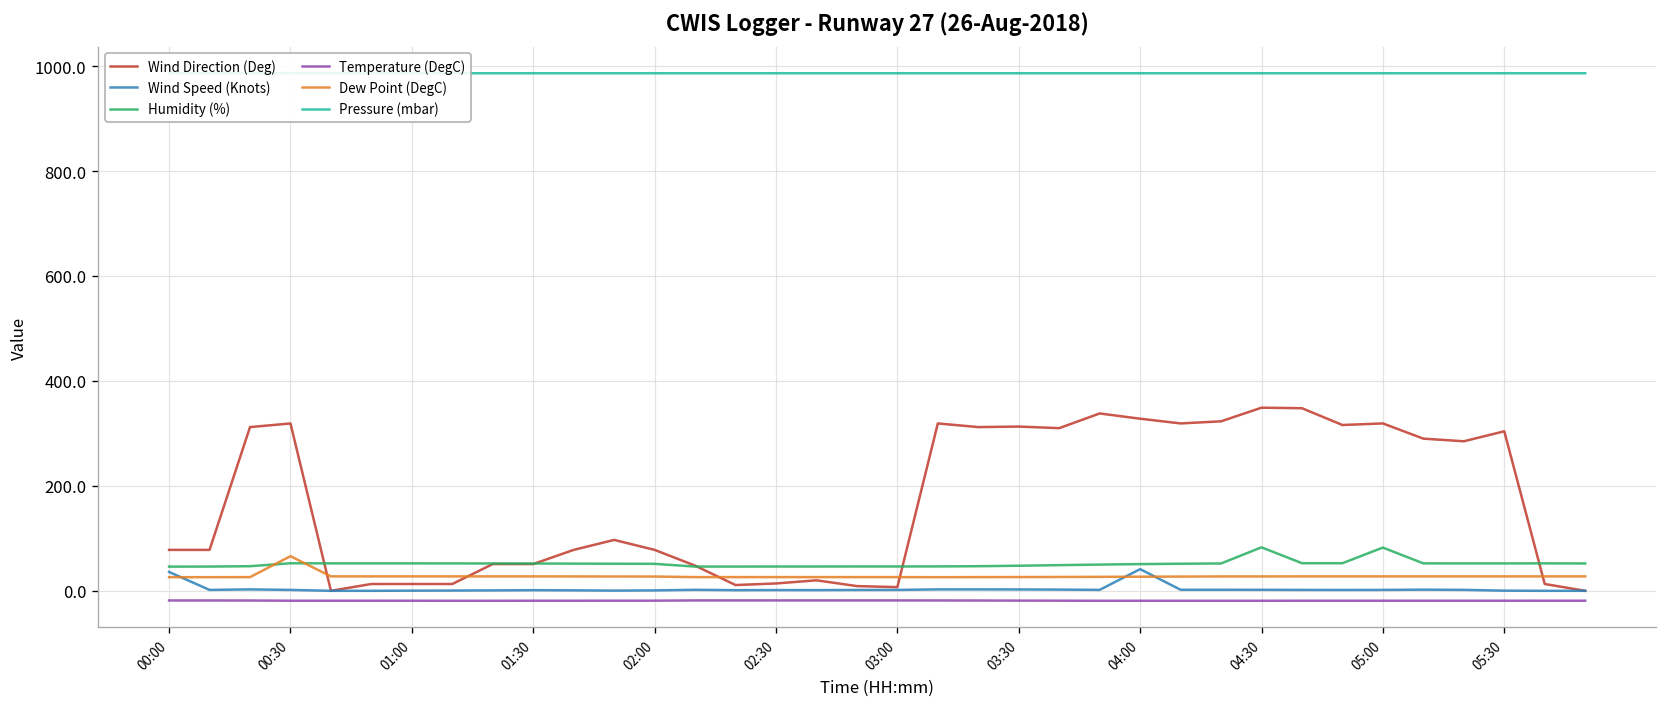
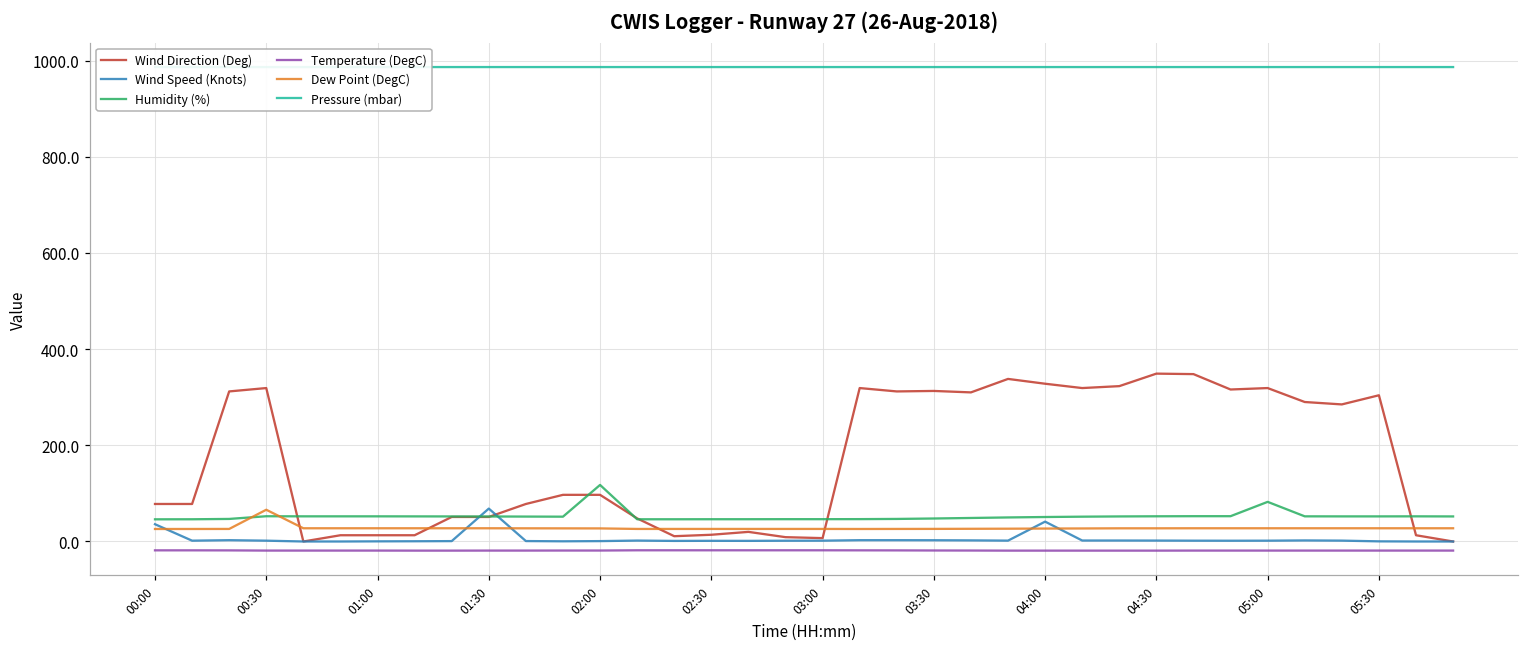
Wind Speed (Knots), 01:30: 0 -> 70
Wind Direction (Deg), 02:00: 80 -> 100
Humidity (%), 02:00: 50 -> 120
Humidity (%), 04:30: 80 -> 50
